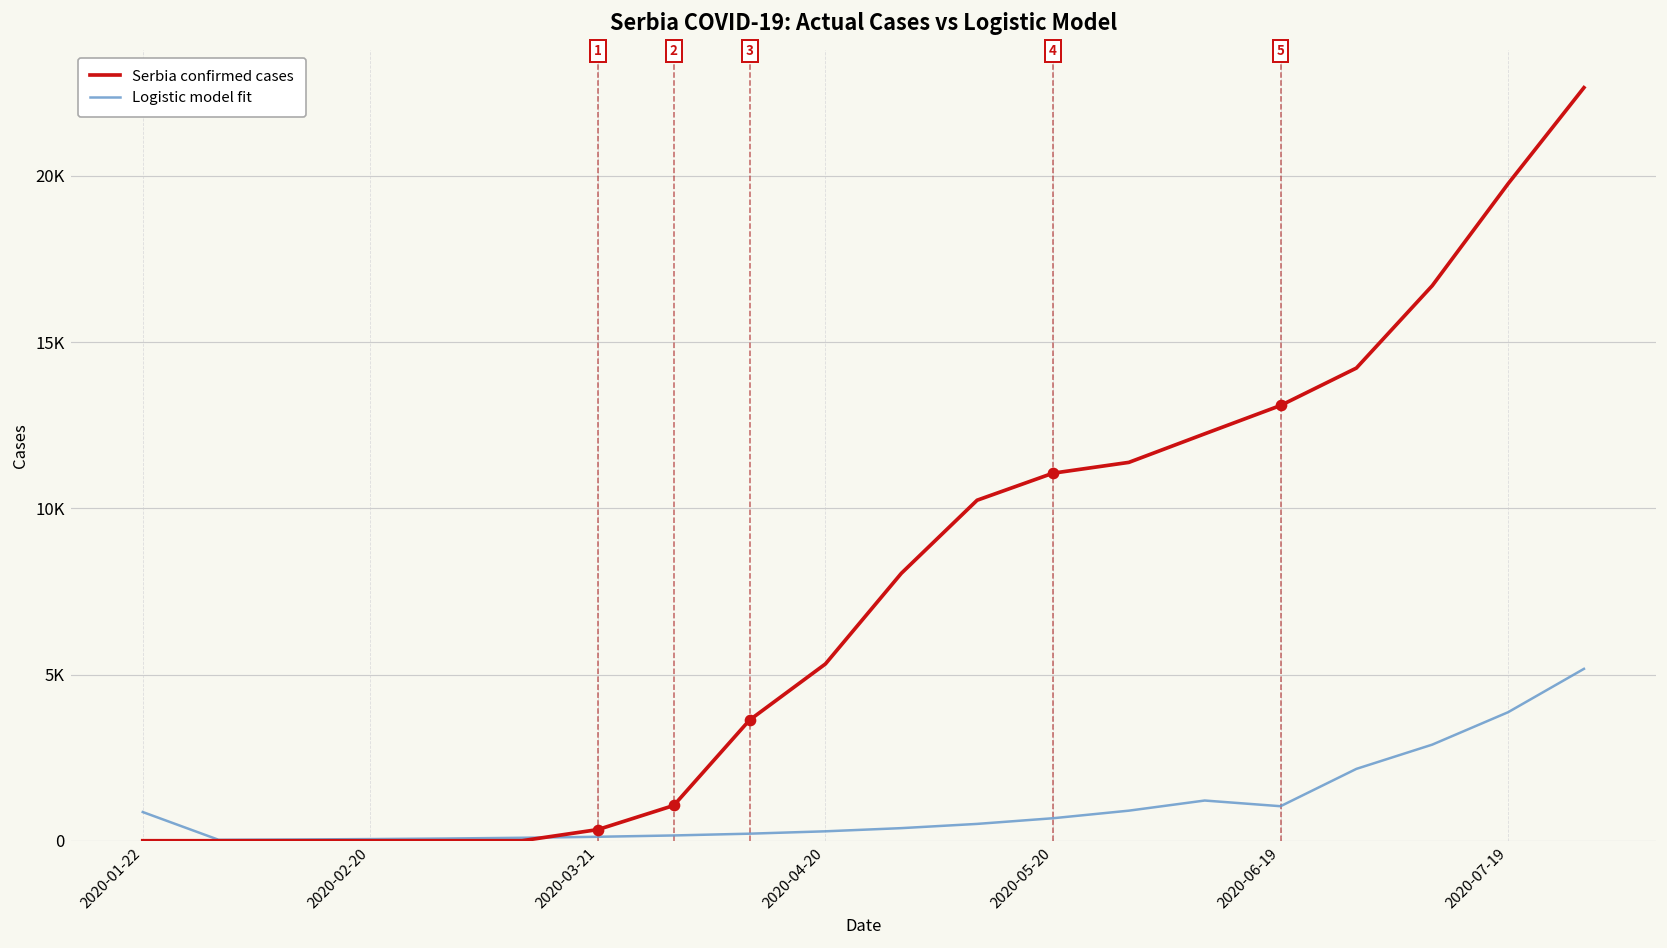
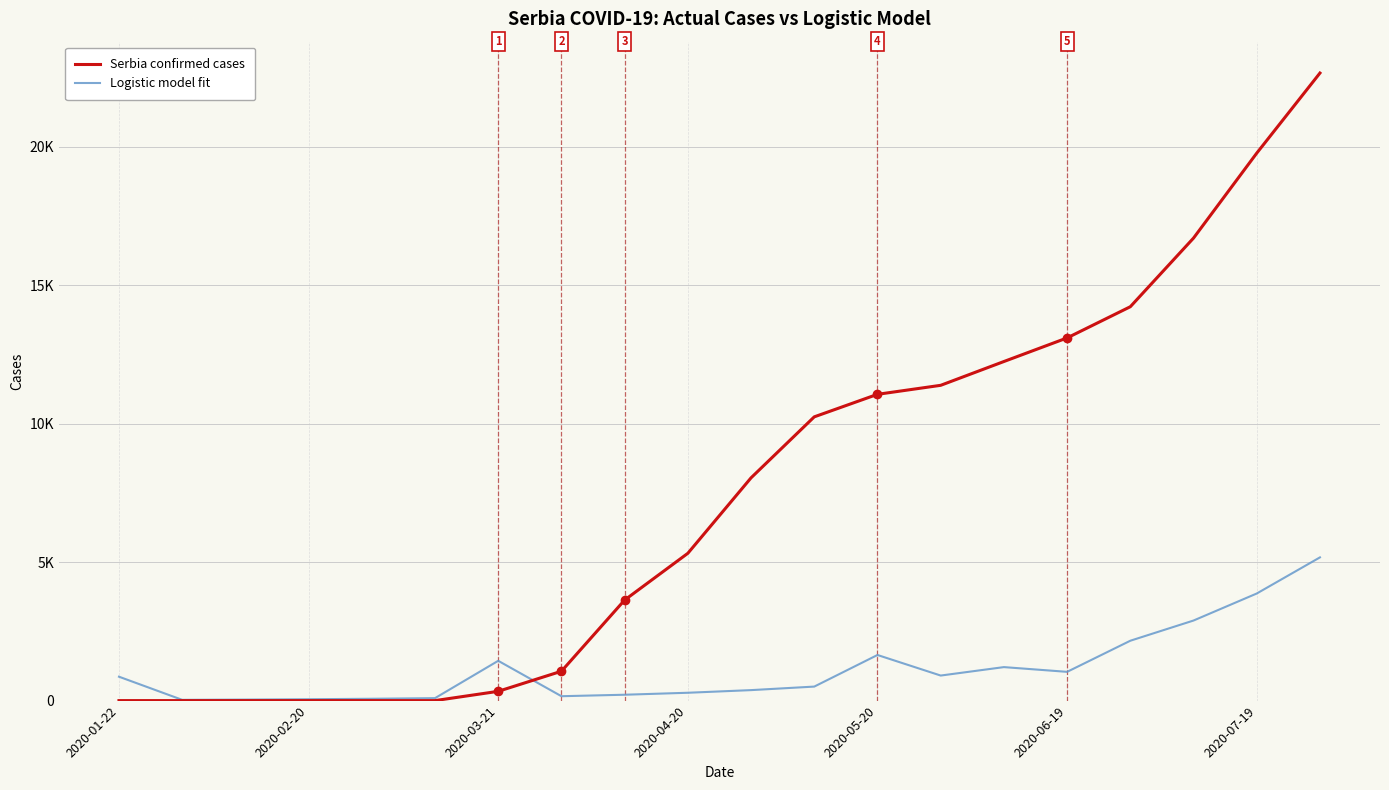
Logistic model fit, 2020-03-21: 100 -> 1400
Logistic model fit, 2020-05-20: 700 -> 1600
